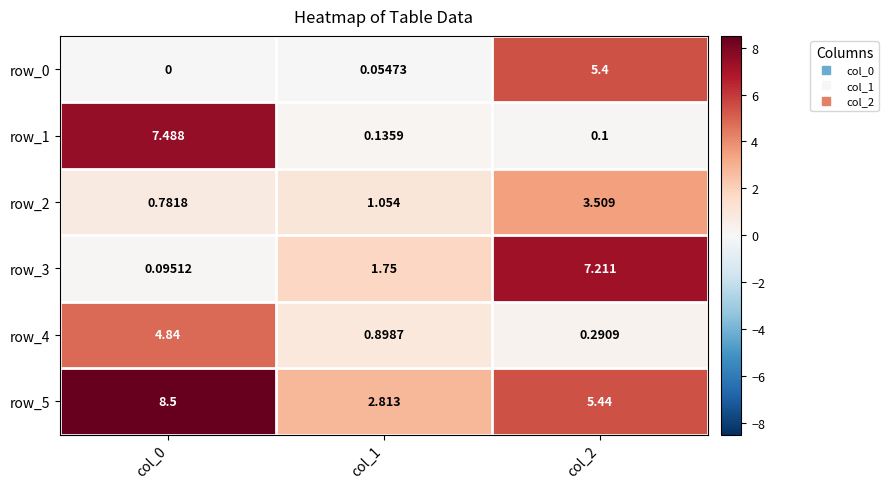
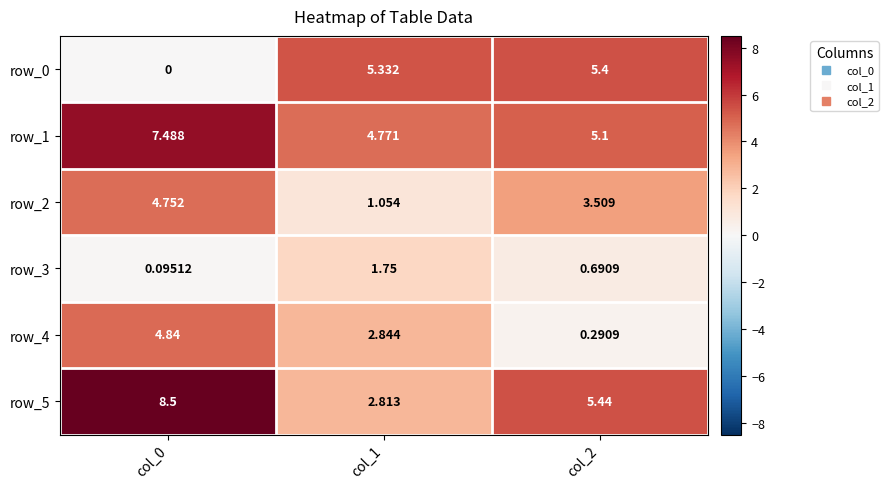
row_0, col_1: 0.05473 -> 5.332
row_1, col_1: 0.1359 -> 4.771
row_1, col_2: 0.1 -> 5.1
row_2, col_0: 0.7818 -> 4.752
row_3, col_2: 7.211 -> 0.6909
row_4, col_1: 0.8987 -> 2.844
